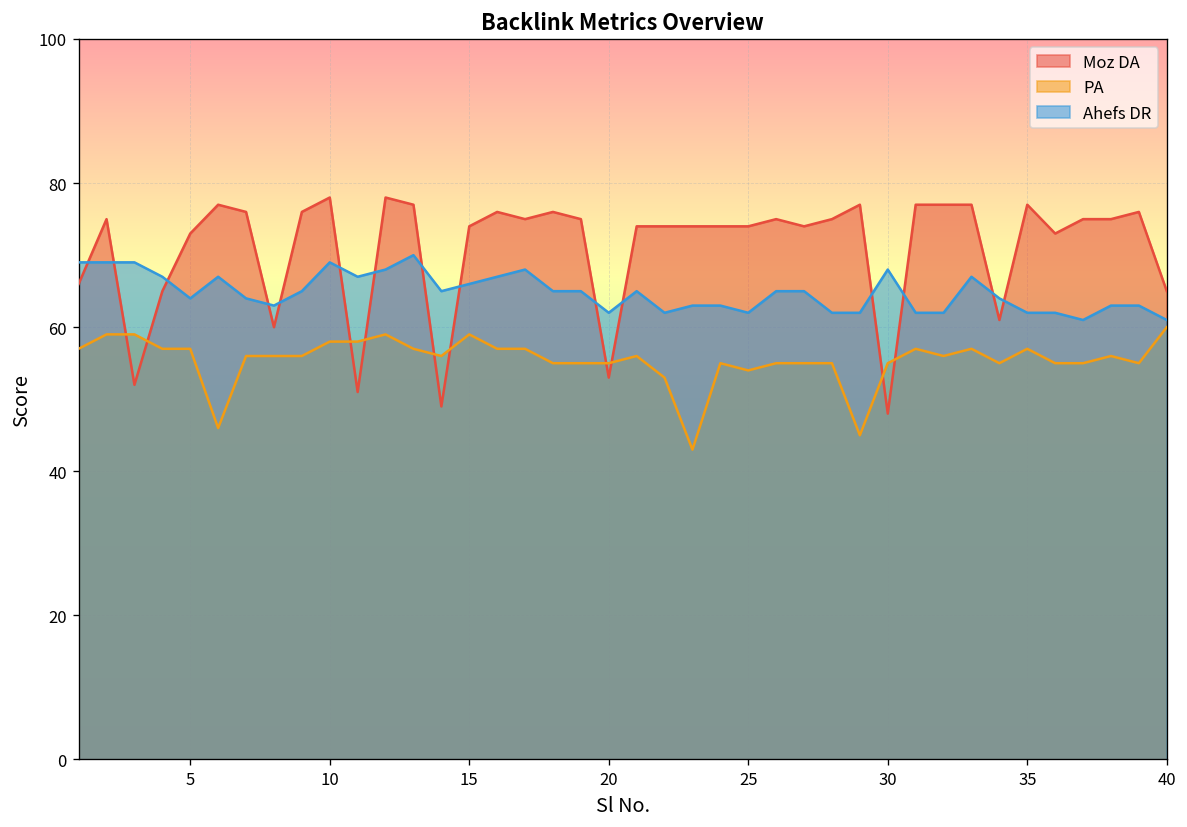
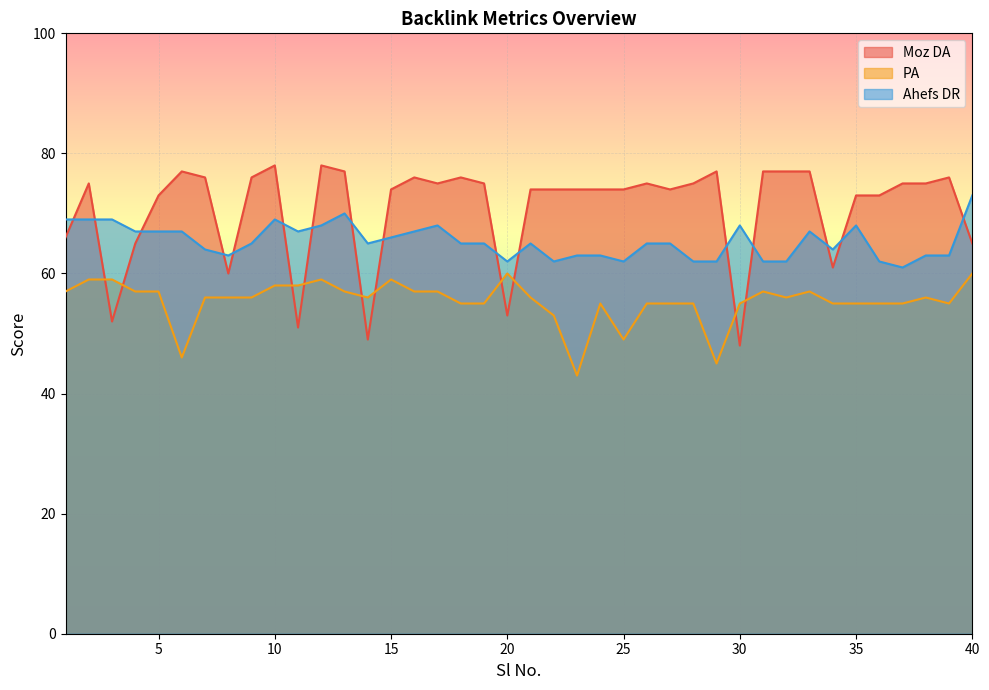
Ahefs DR, 5: 64 -> 67
PA, 20: 55 -> 60
PA, 25: 54 -> 49
Moz DA, 35: 77 -> 73
PA, 35: 57 -> 55
Ahefs DR, 35: 62 -> 68
Ahefs DR, 40: 61 -> 73
